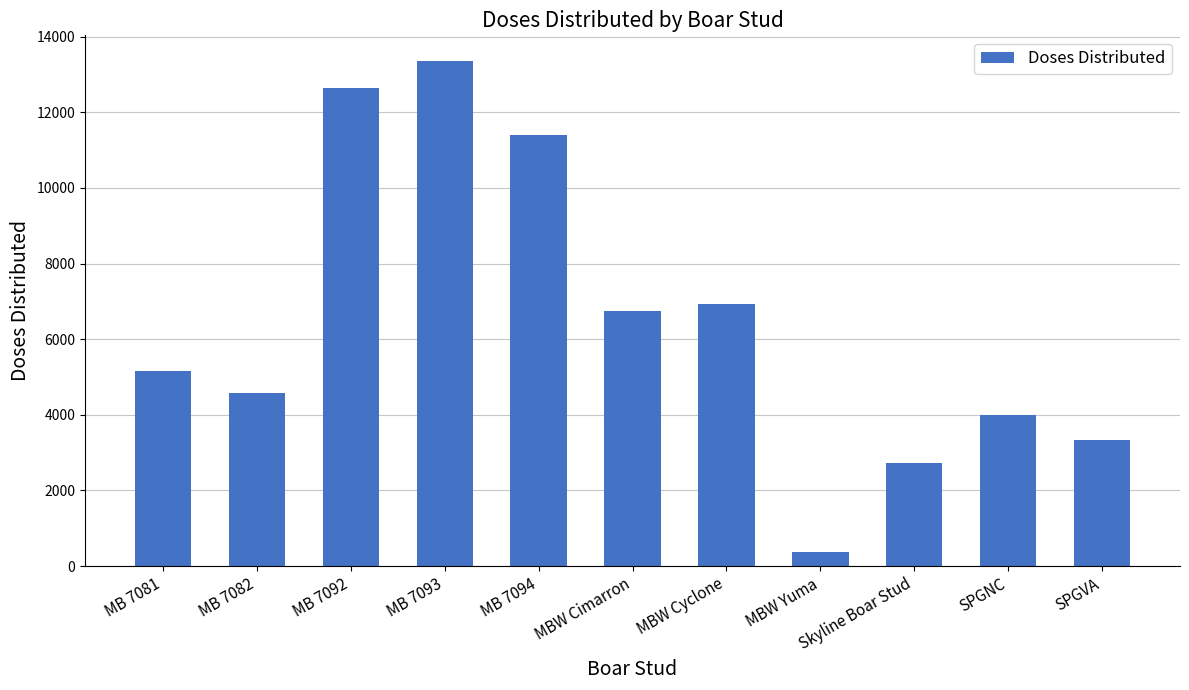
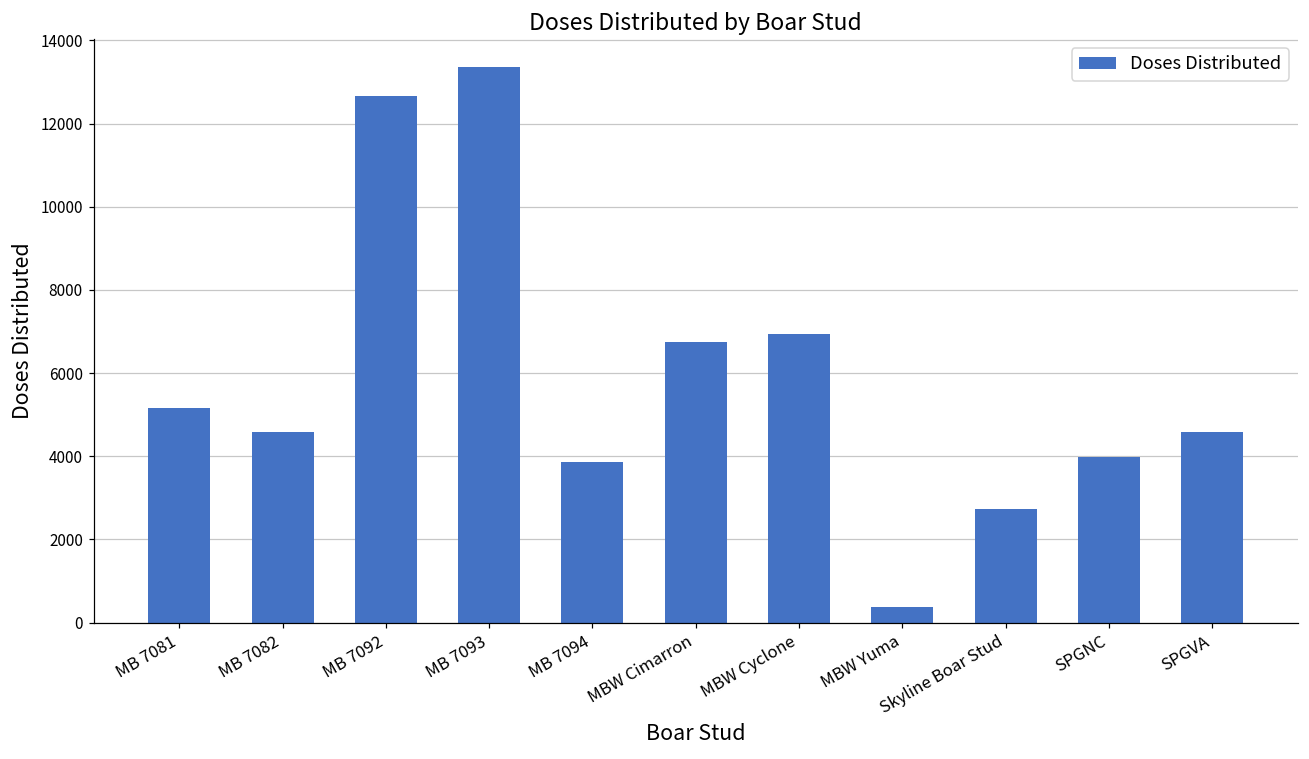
MB 7094: 11400 -> 3900
SPGVA: 3300 -> 4600
